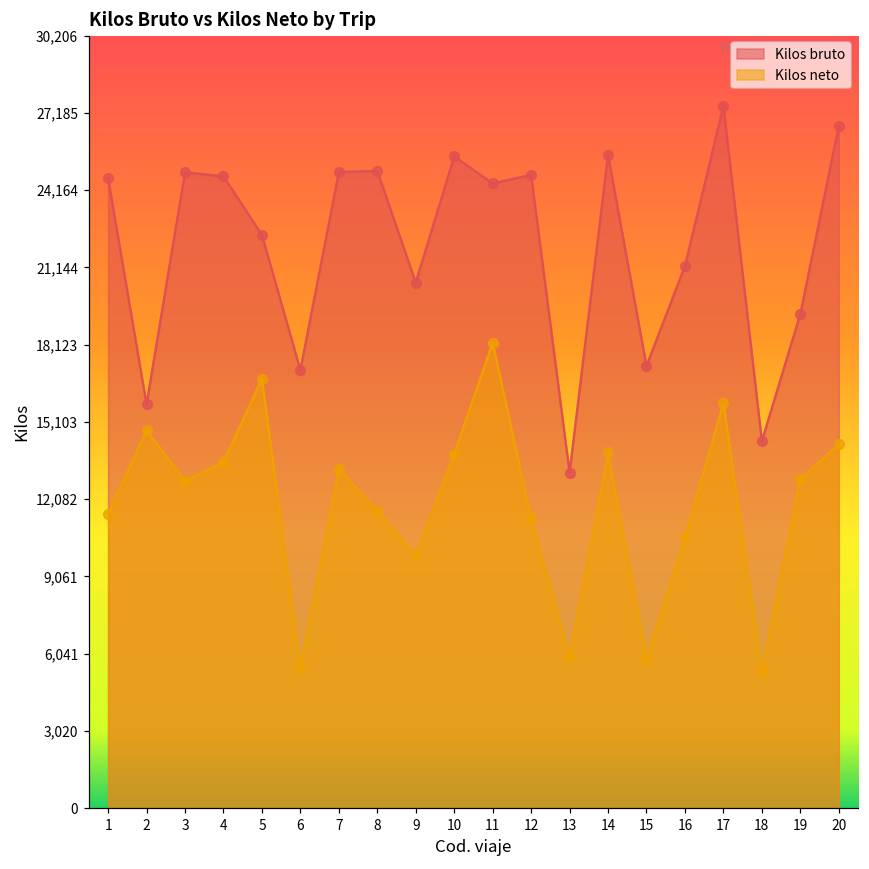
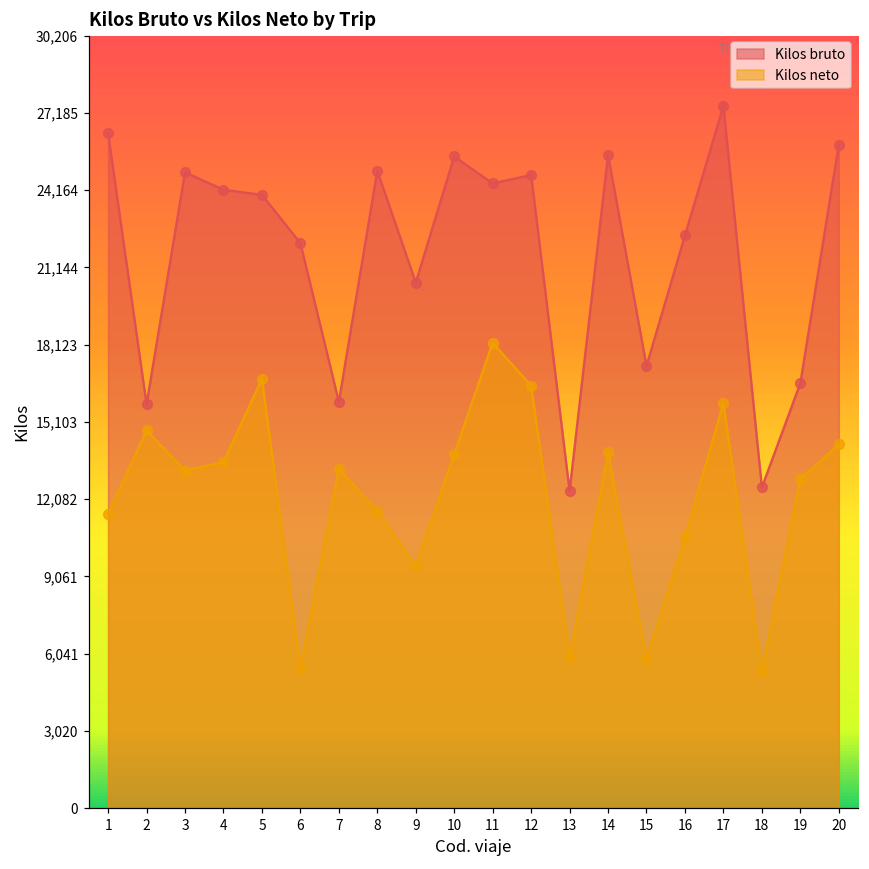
Kilos bruto, 1: 24,600 -> 26,400
Kilos neto, 3: 12,800 -> 13,200
Kilos bruto, 4: 24,700 -> 24,200
Kilos bruto, 5: 22,400 -> 24,000
Kilos bruto, 6: 17,100 -> 22,100
Kilos bruto, 7: 24,900 -> 15,900
Kilos neto, 9: 9,900 -> 9,500
Kilos neto, 12: 11,300 -> 16,500
Kilos bruto, 13: 13,100 -> 12,400
Kilos bruto, 16: 21,200 -> 22,400
Kilos bruto, 18: 14,400 -> 12,500
Kilos bruto, 19: 19,300 -> 16,600
Kilos bruto, 20: 26,700 -> 25,900
